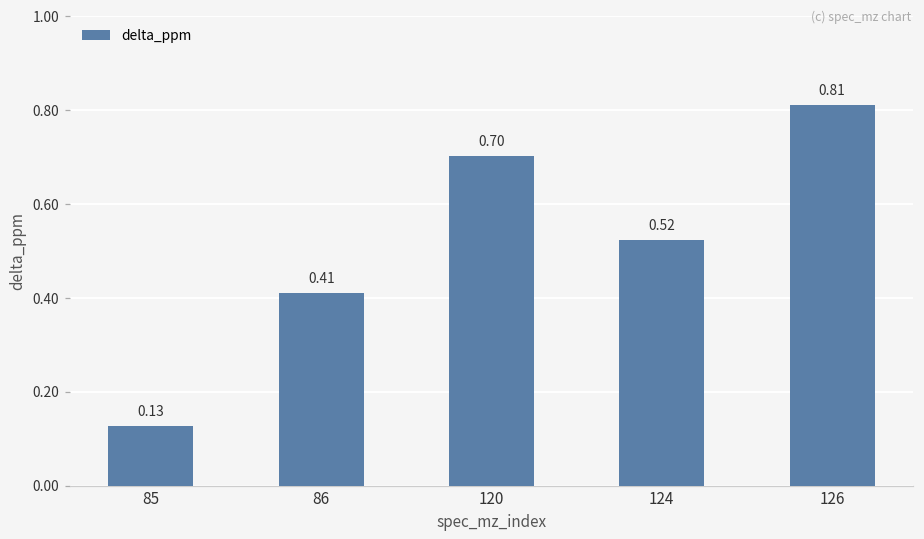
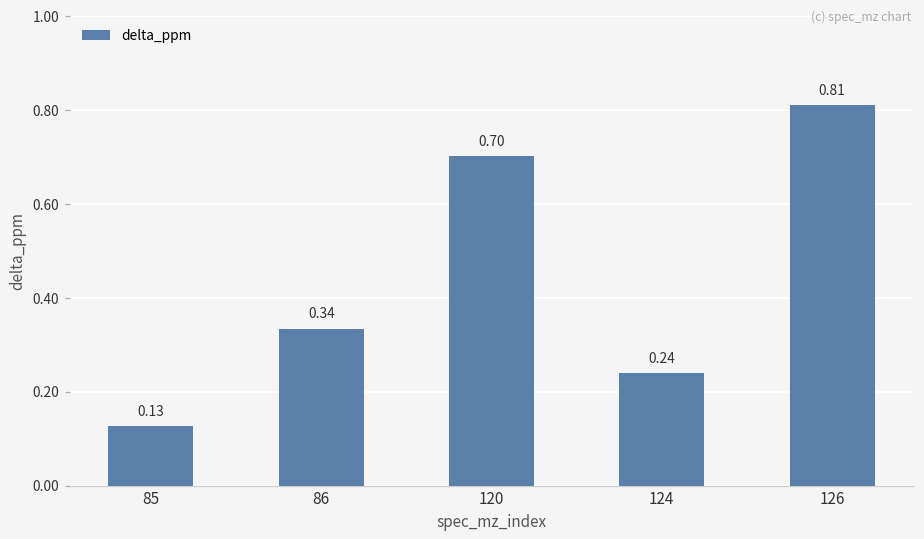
86: 0.41 -> 0.34
124: 0.52 -> 0.24
